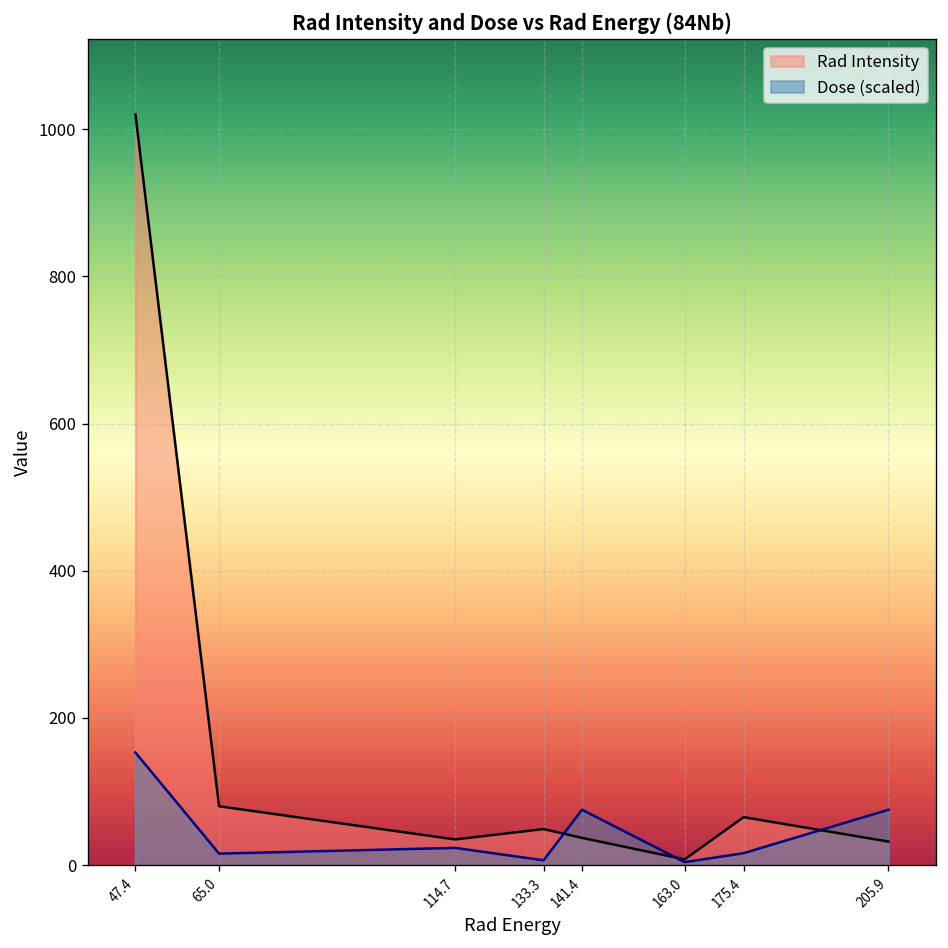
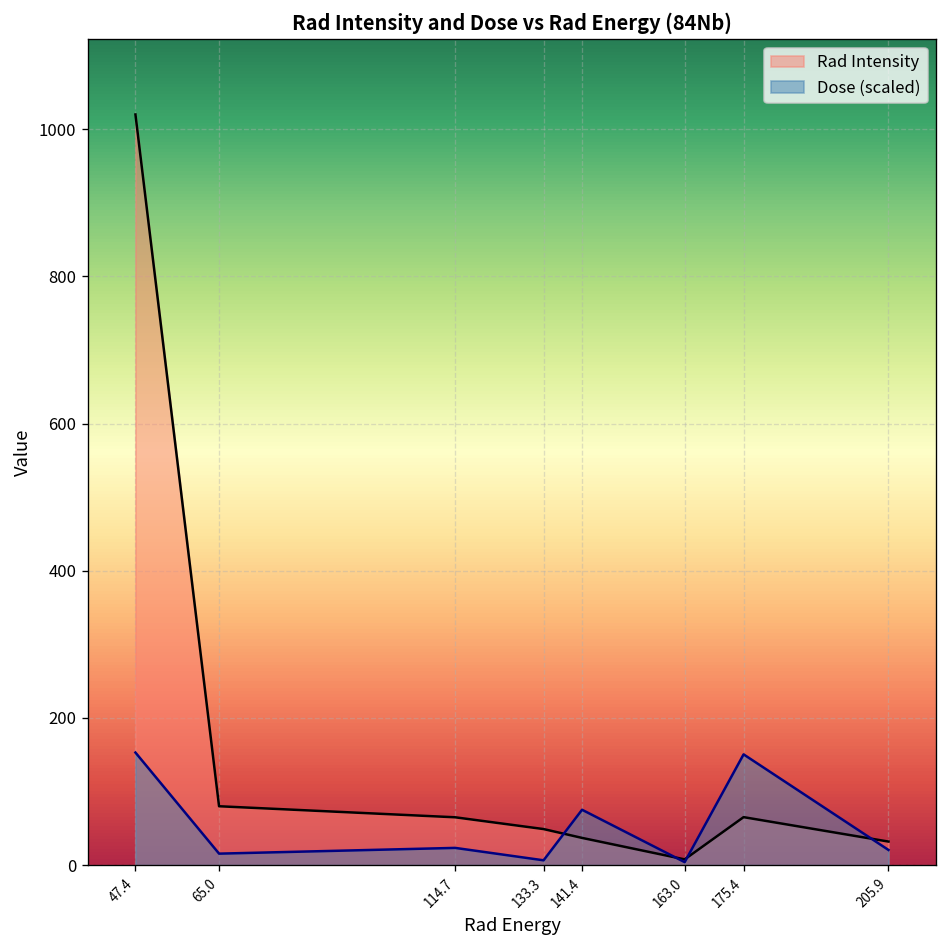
Rad Intensity, 114.7: 30 -> 70
Dose (scaled), 175.4: 20 -> 150
Dose (scaled), 205.9: 80 -> 20
